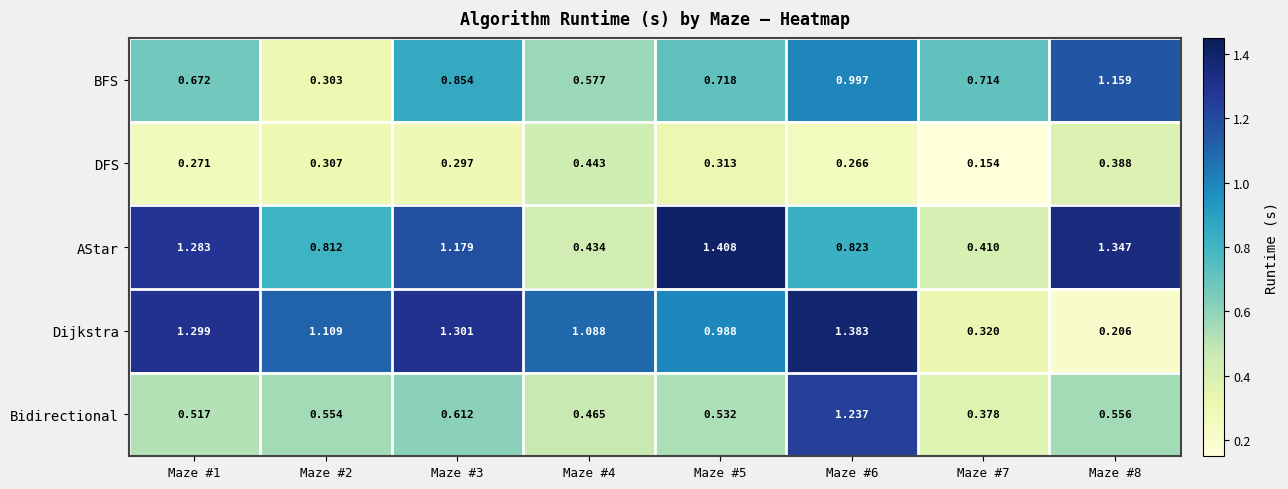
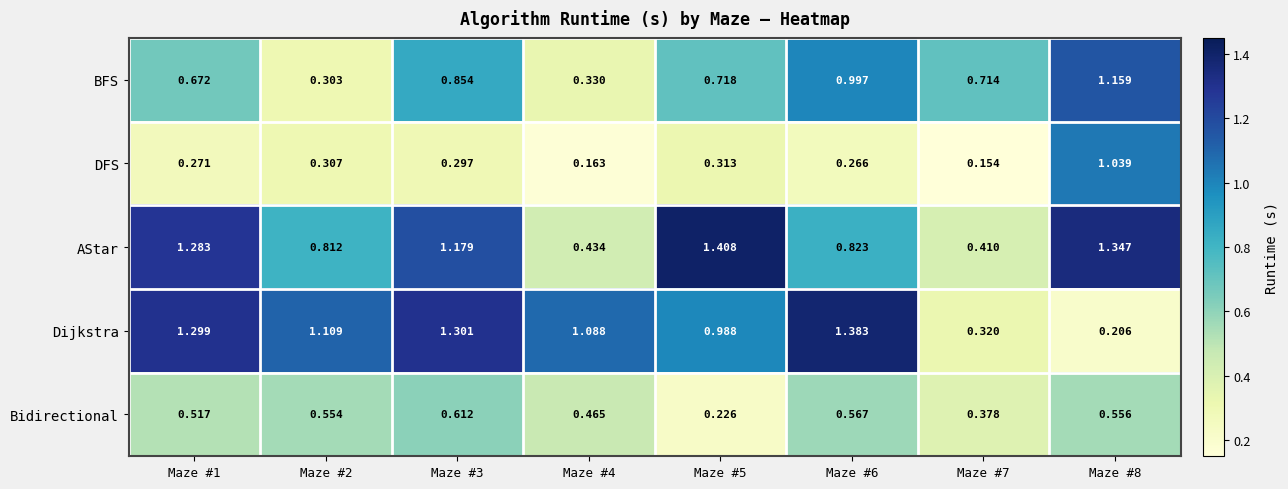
BFS, Maze #4: 0.577 -> 0.330
DFS, Maze #4: 0.443 -> 0.163
DFS, Maze #8: 0.388 -> 1.039
Bidirectional, Maze #5: 0.532 -> 0.226
Bidirectional, Maze #6: 1.237 -> 0.567
